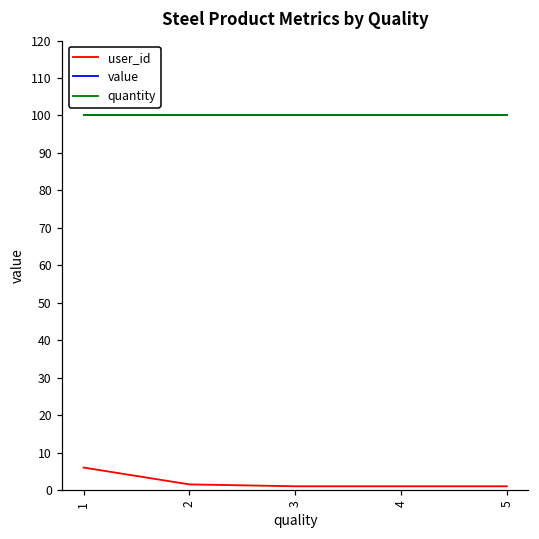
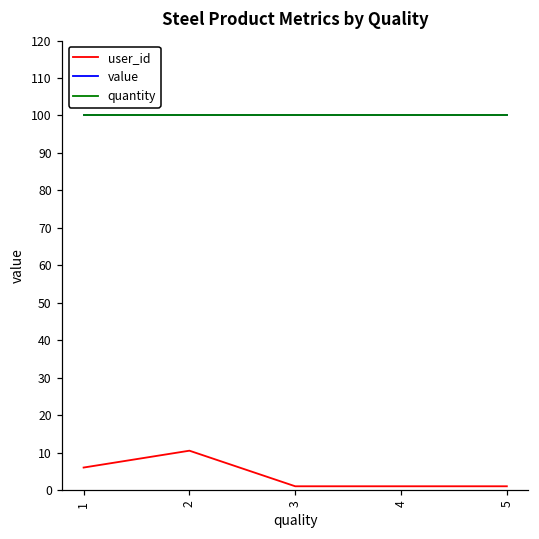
user_id, 2: 2 -> 11
